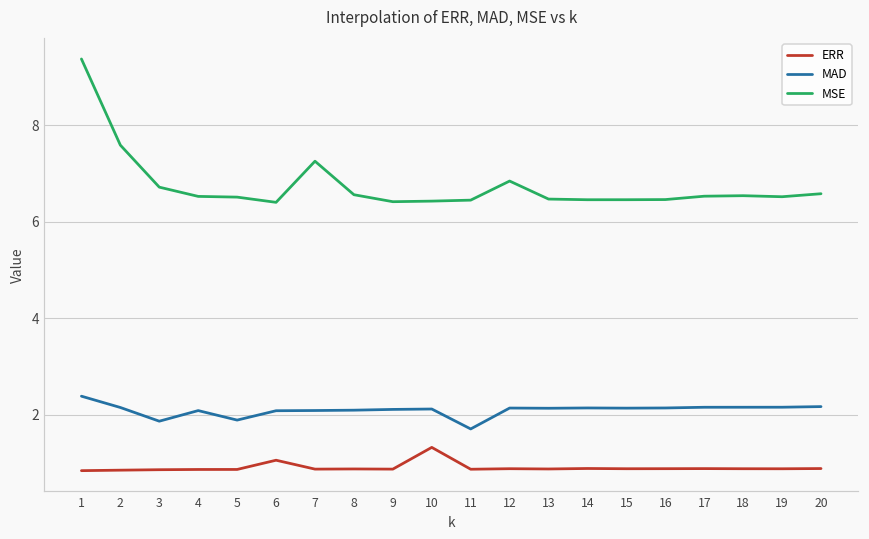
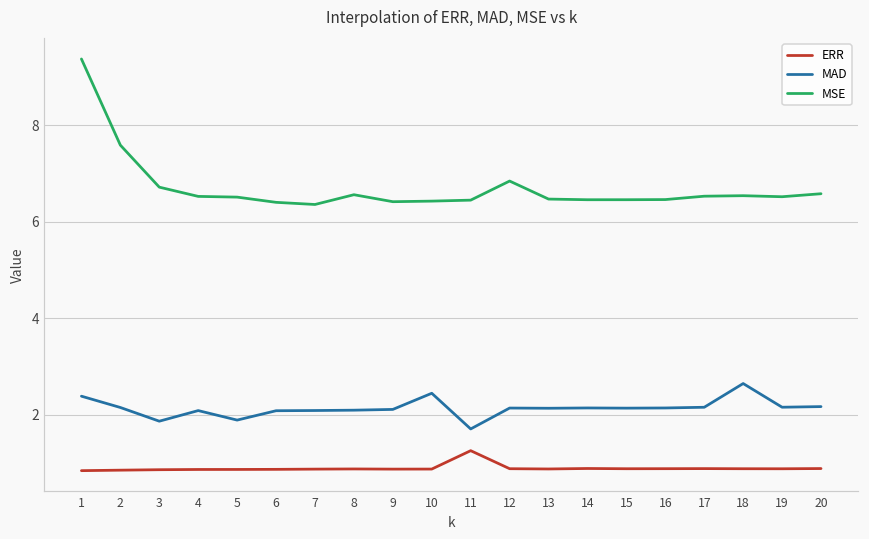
ERR, 6: 1.1 -> 0.9
MSE, 7: 7.3 -> 6.4
ERR, 10: 1.3 -> 0.9
MAD, 10: 2.1 -> 2.4
ERR, 11: 0.9 -> 1.3
MAD, 18: 2.2 -> 2.6
